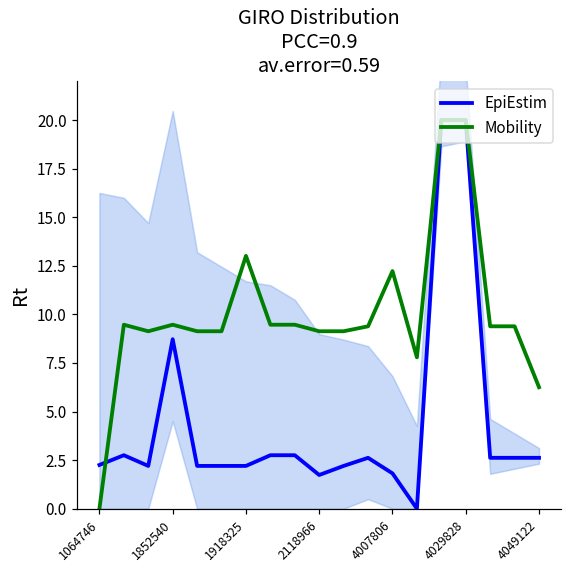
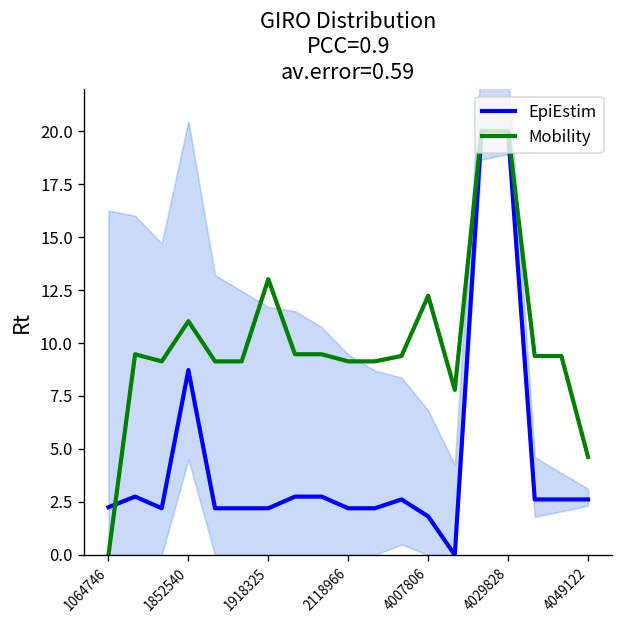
Mobility, 1852540: 9.5 -> 11.0
EpiEstim, 2118966: 1.7 -> 2.2
Mobility, 4049122: 6.3 -> 4.6
